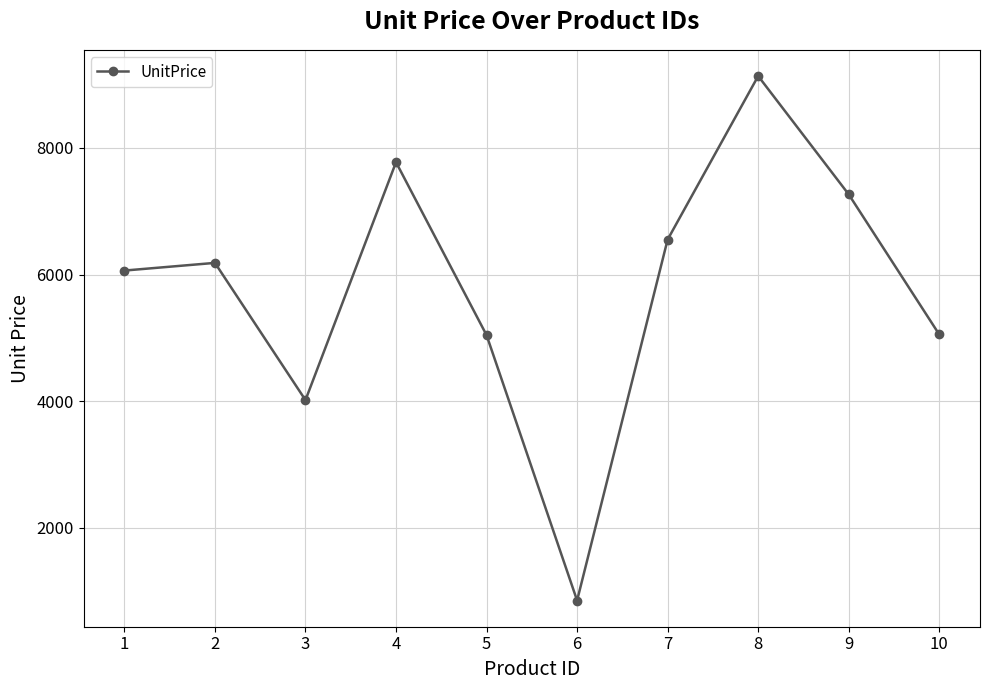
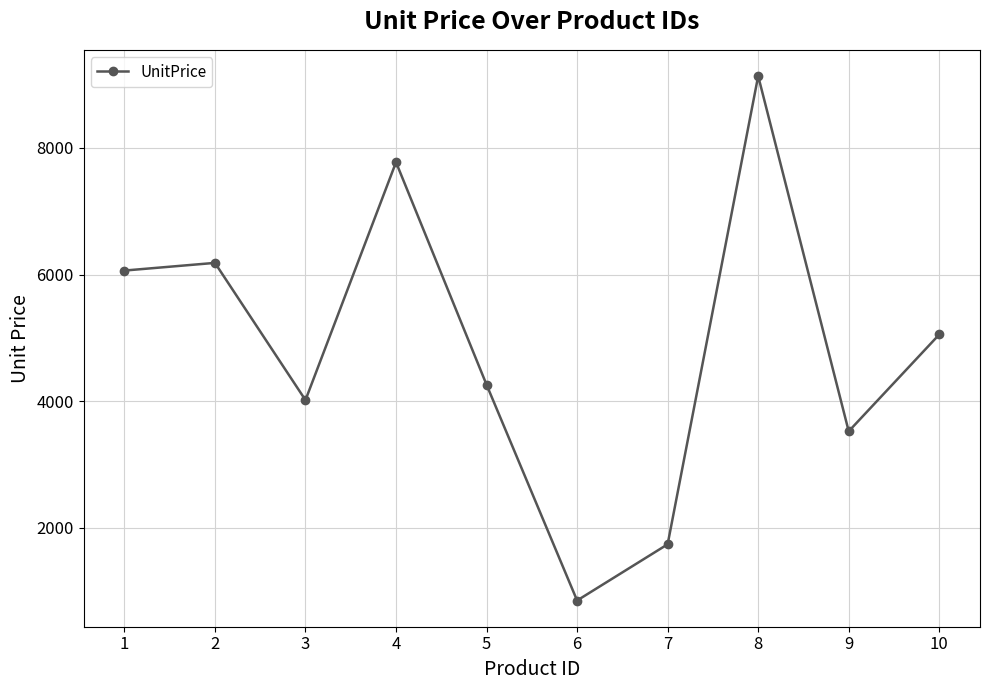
5: 5000 -> 4300
7: 6600 -> 1700
9: 7300 -> 3500
